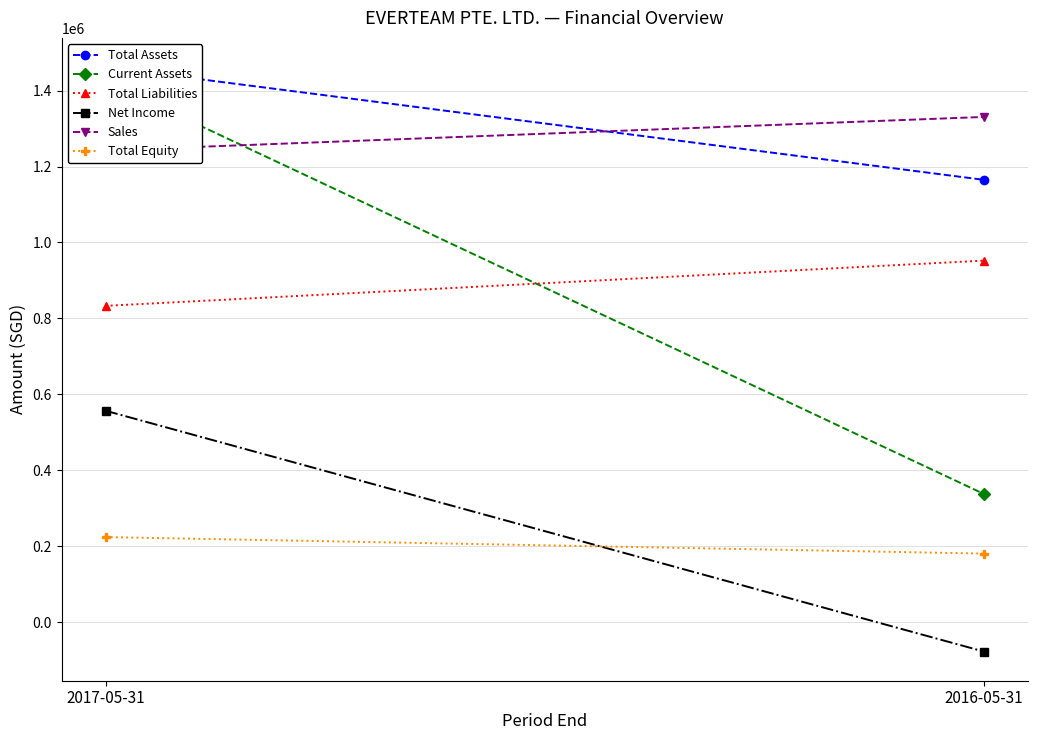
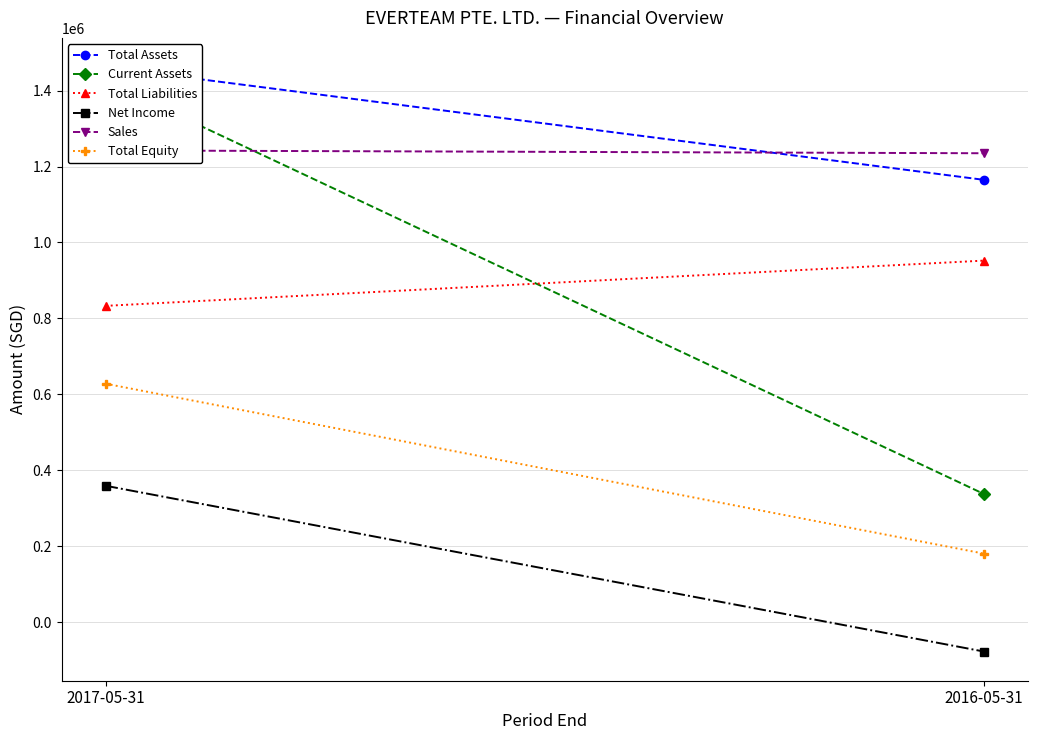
Net Income, 2017-05-31: 560000 -> 360000
Total Equity, 2017-05-31: 220000 -> 630000
Sales, 2016-05-31: 1330000 -> 1230000
